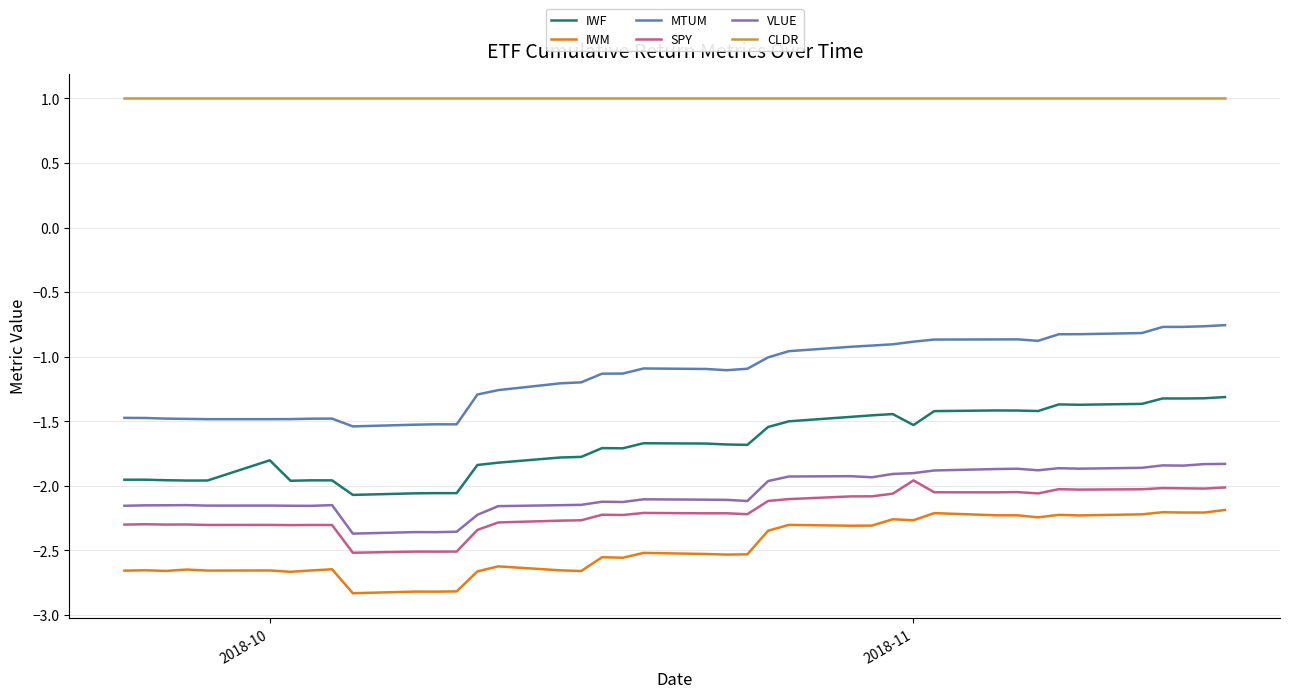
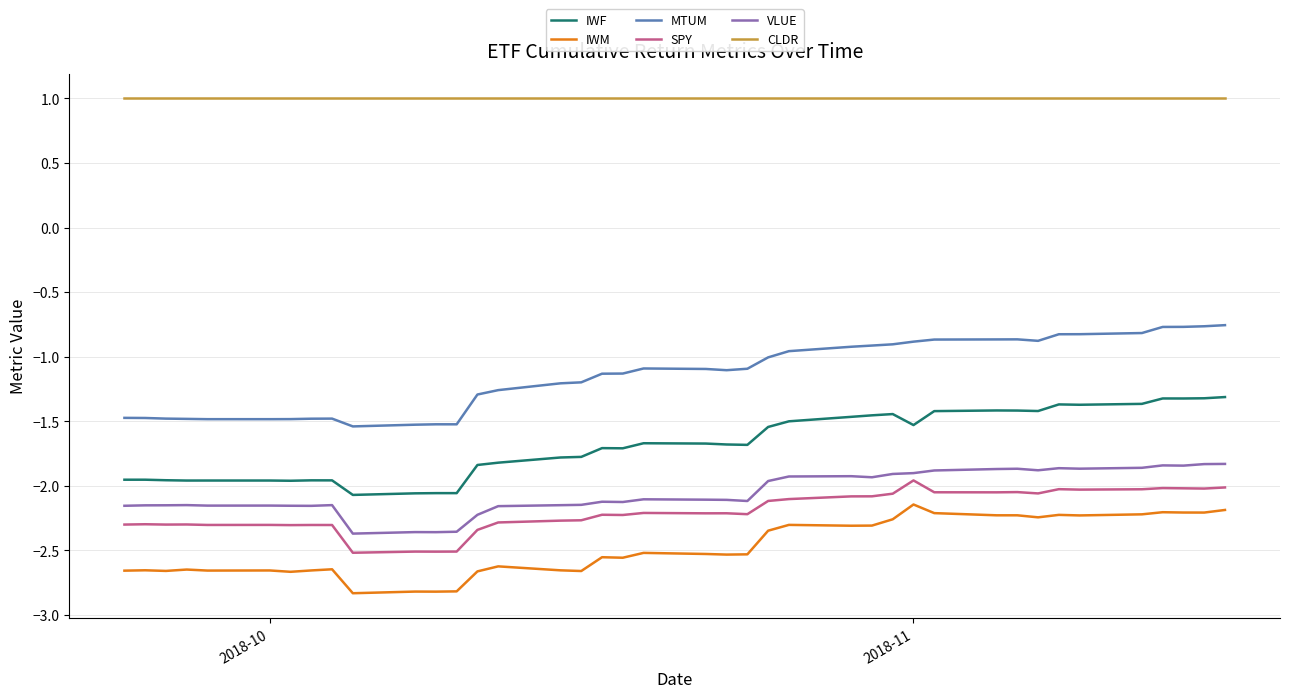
IWF, 2018-10: -1.80 -> -1.96
IWM, 2018-11: -2.27 -> -2.14
